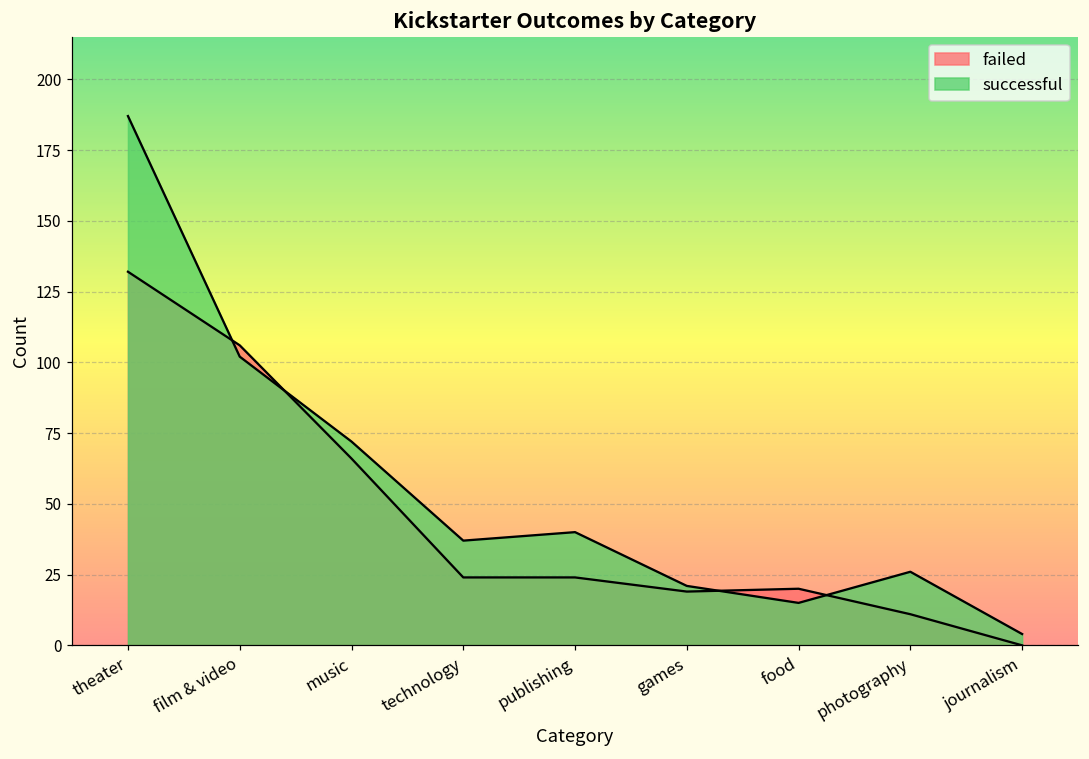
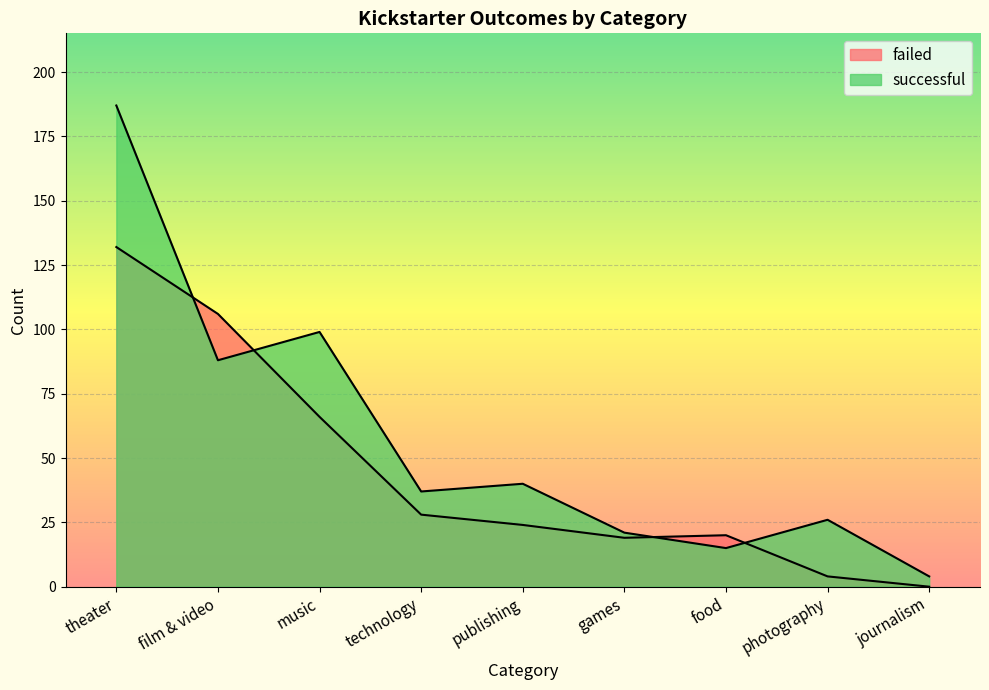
successful, film & video: 102 -> 88
successful, music: 72 -> 99
failed, technology: 24 -> 28
failed, photography: 11 -> 4
